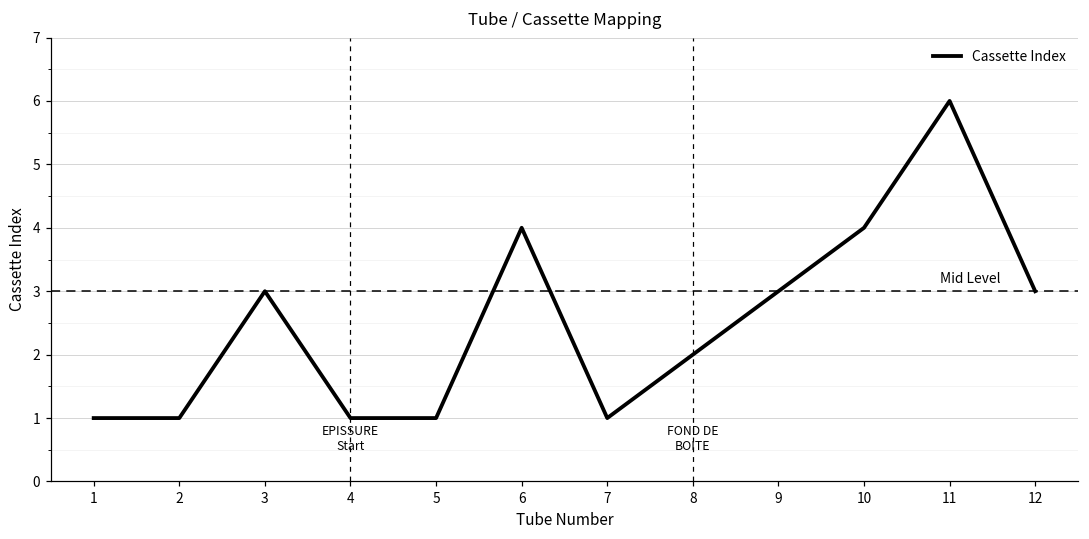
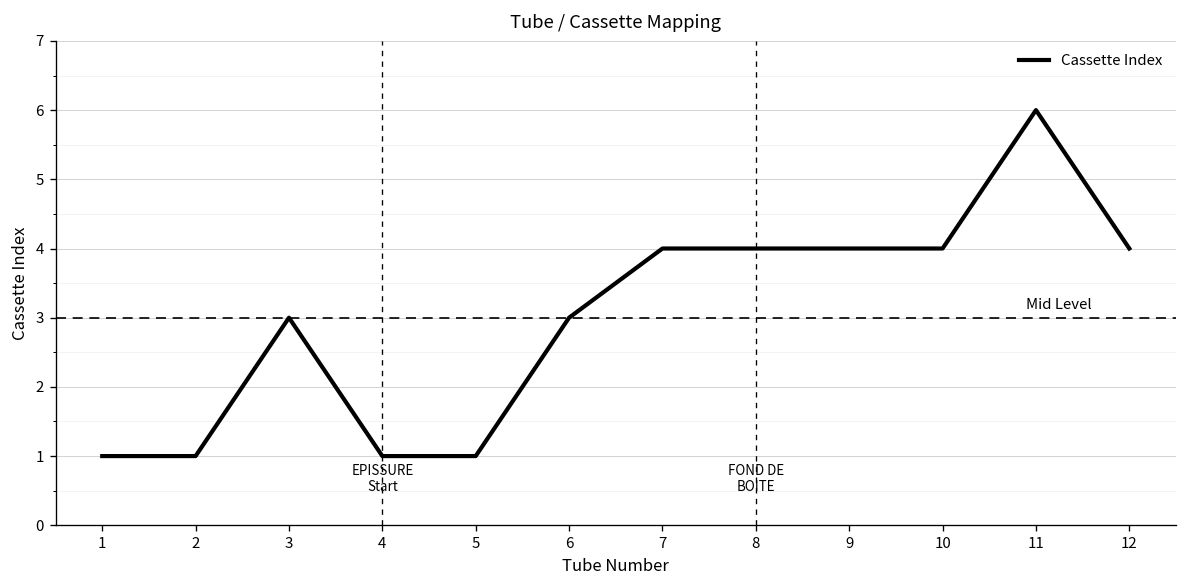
6: 4 -> 3
7: 1 -> 4
12: 3 -> 4
